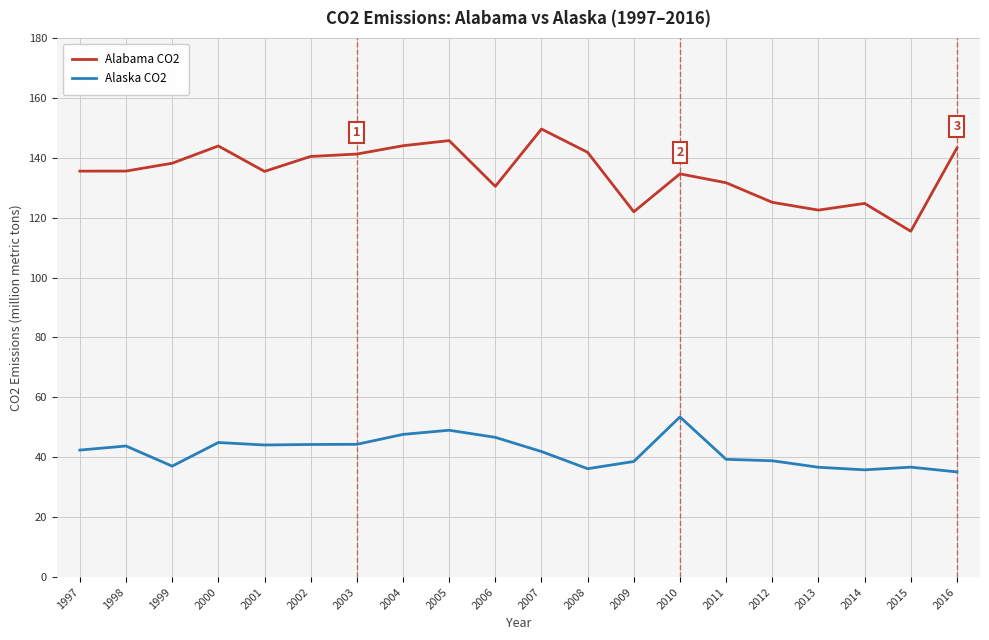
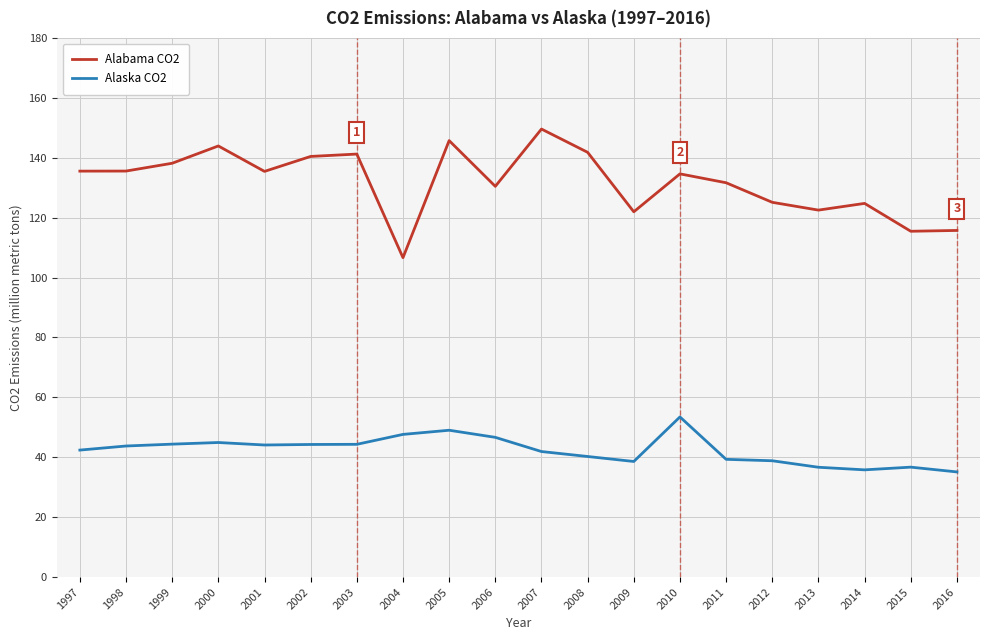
Alaska CO2, 1999: 37 -> 44
Alabama CO2, 2004: 144 -> 107
Alaska CO2, 2008: 36 -> 40
Alabama CO2, 2016: 143 -> 116
